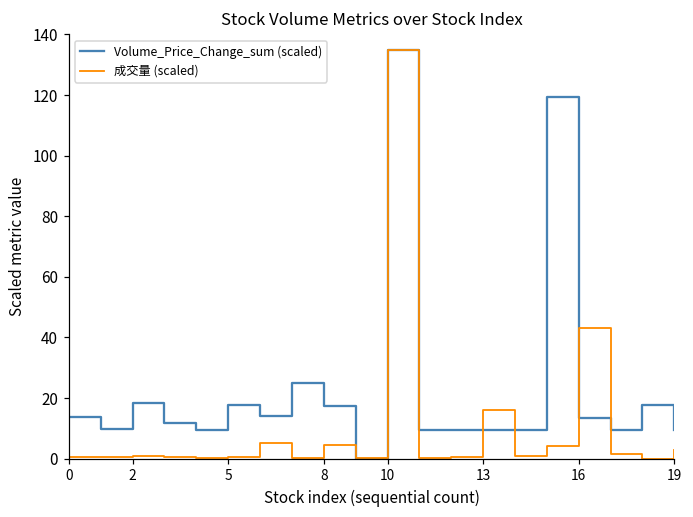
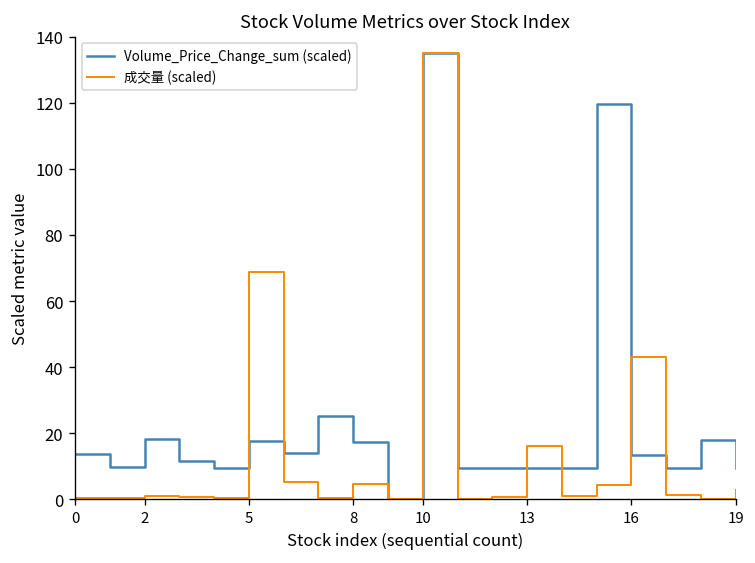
成交量 (scaled), 5: 1 -> 69
